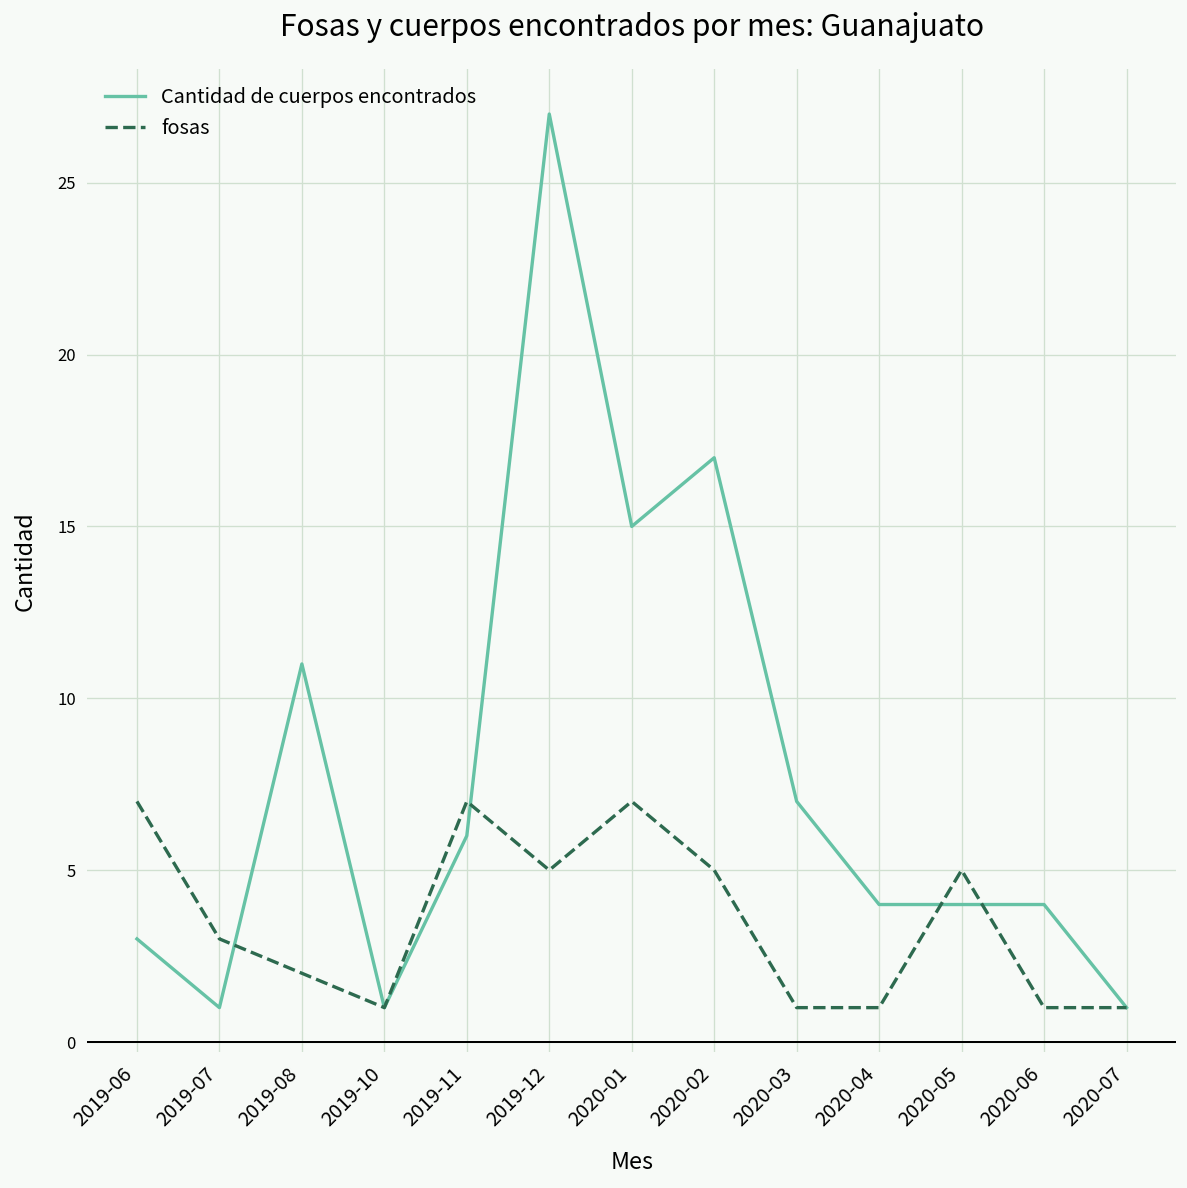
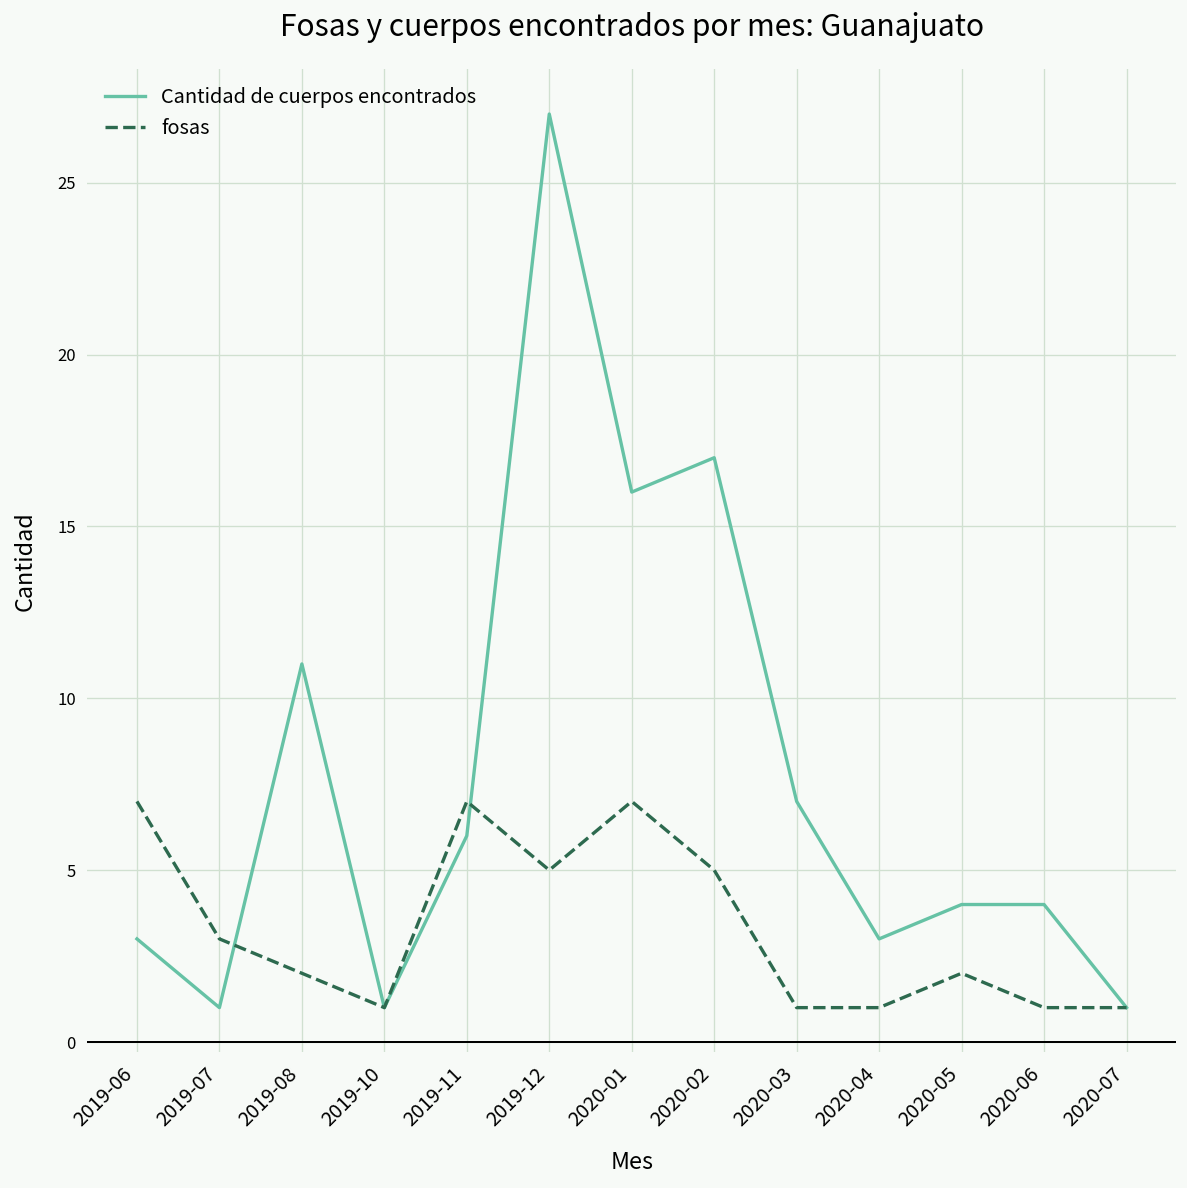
Cantidad de cuerpos encontrados, 2020-01: 15 -> 16
Cantidad de cuerpos encontrados, 2020-04: 4 -> 3
fosas, 2020-05: 5 -> 2
